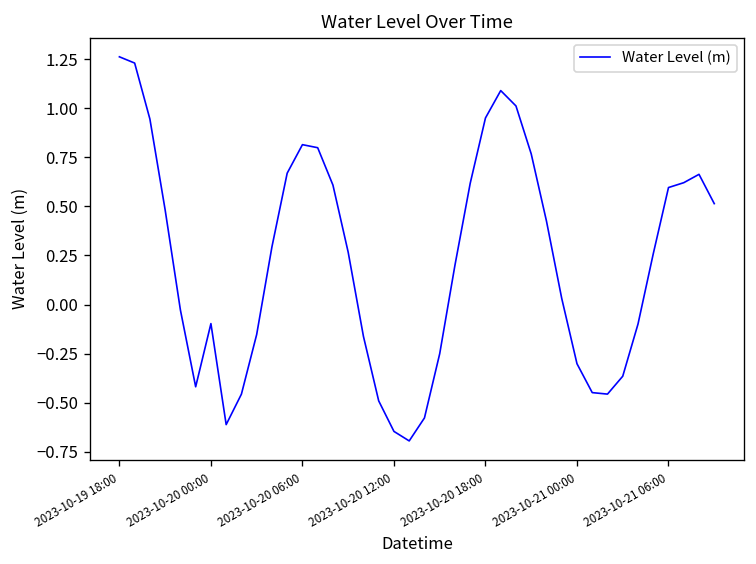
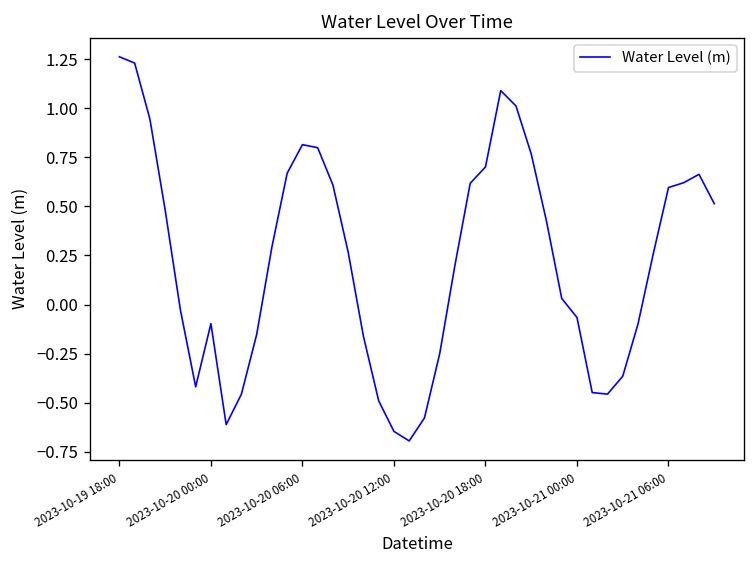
2023-10-20 18:00: 0.95 -> 0.70
2023-10-21 00:00: -0.30 -> -0.07
